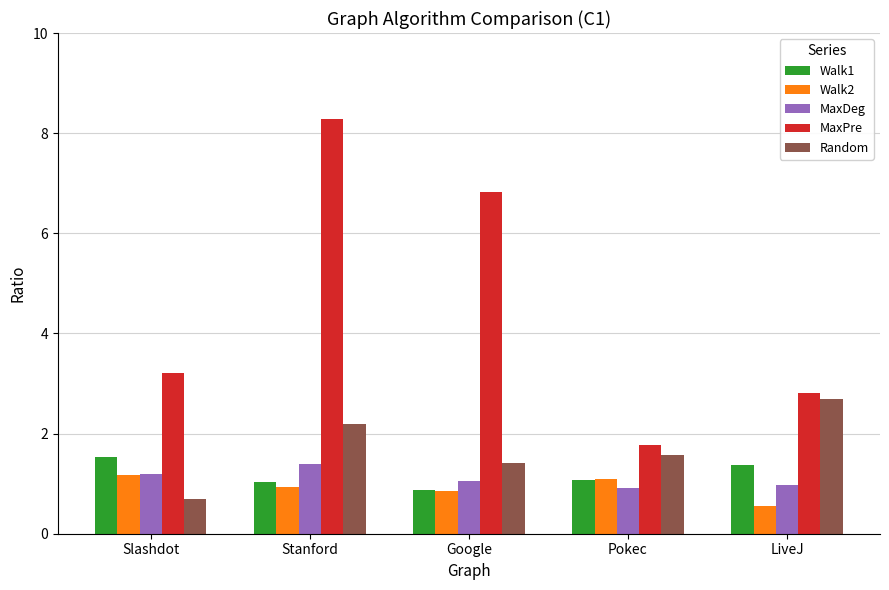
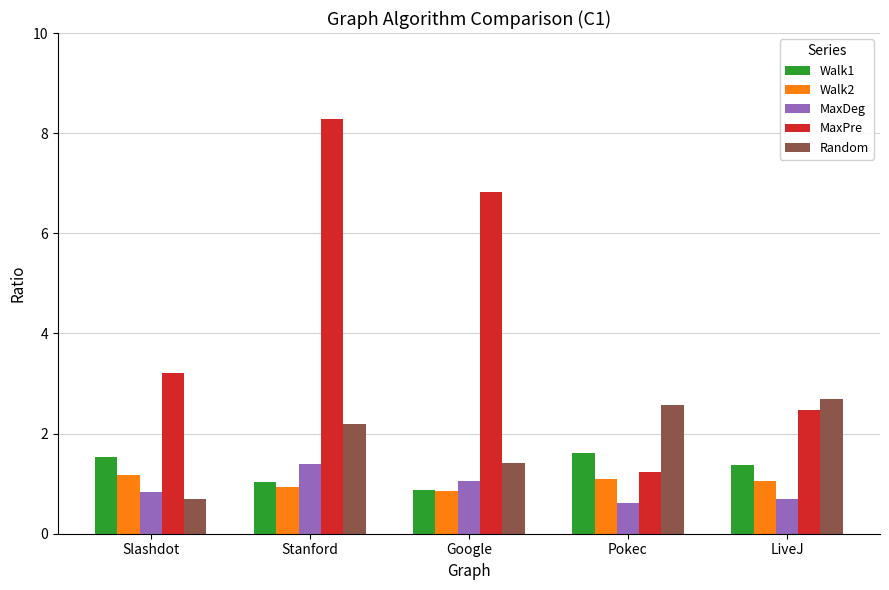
MaxDeg, Slashdot: 1.2 -> 0.8
Walk1, Pokec: 1.1 -> 1.6
MaxDeg, Pokec: 0.9 -> 0.6
MaxPre, Pokec: 1.8 -> 1.2
Random, Pokec: 1.6 -> 2.6
Walk2, LiveJ: 0.6 -> 1.0
MaxDeg, LiveJ: 1.0 -> 0.7
MaxPre, LiveJ: 2.8 -> 2.5
